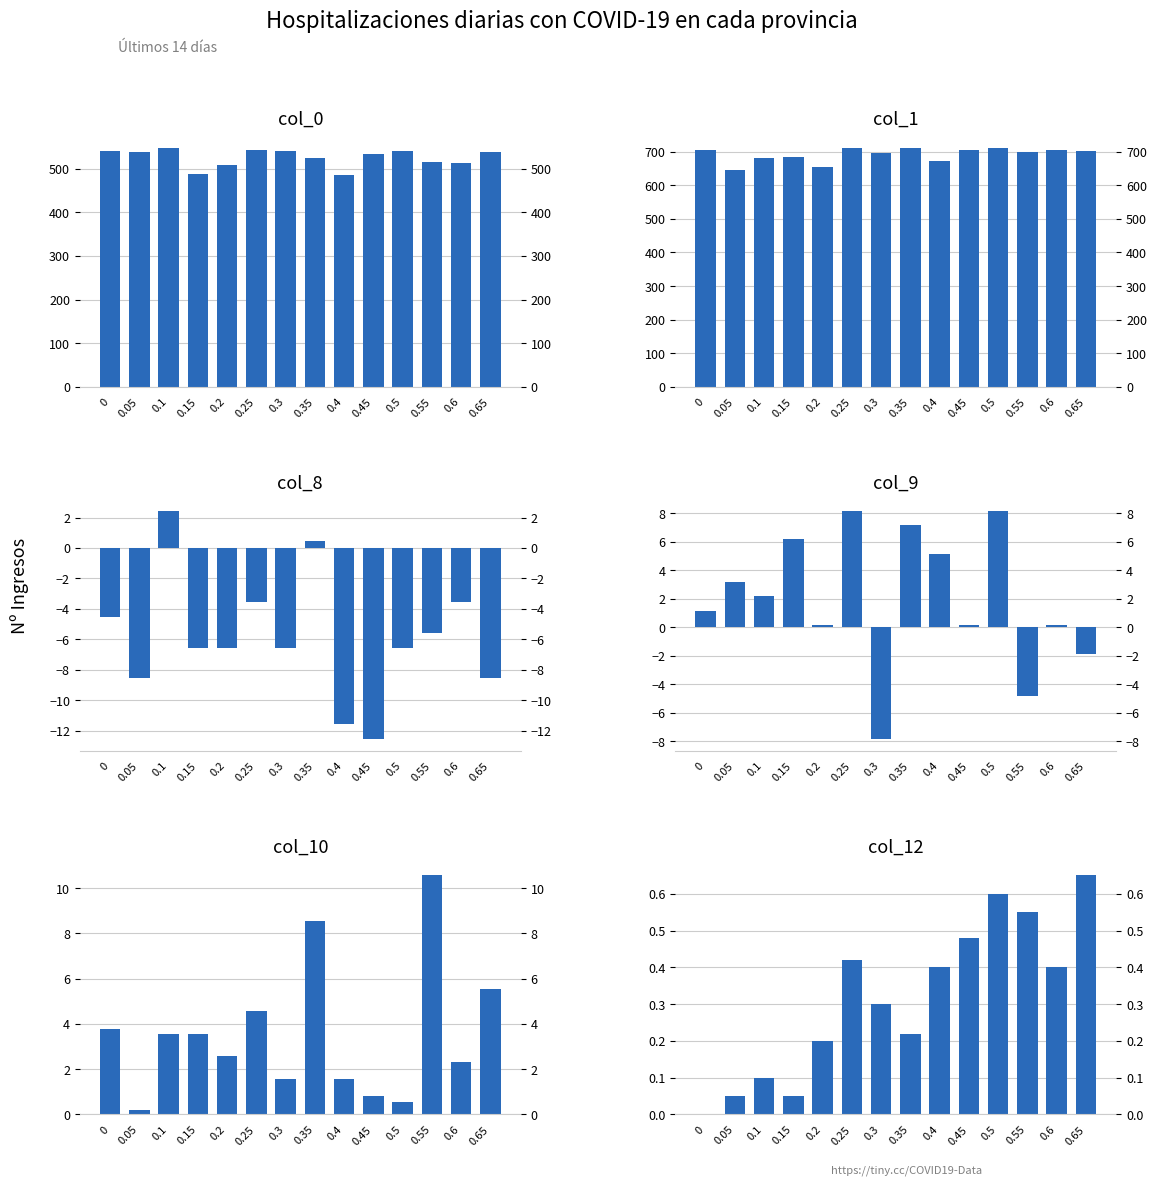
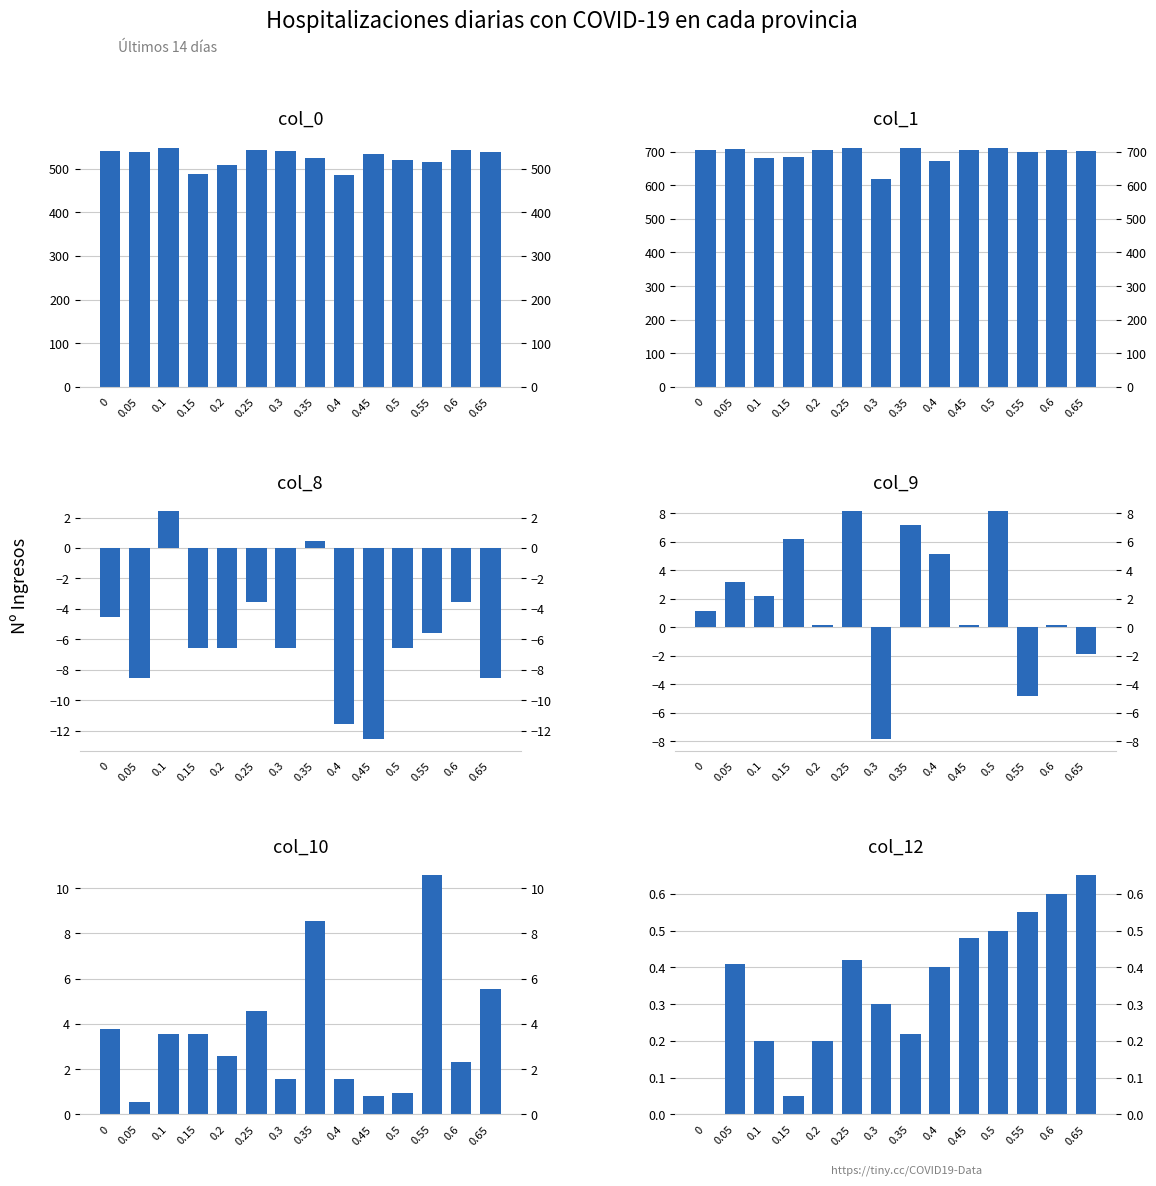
col_0, 0.5: 540 -> 520
col_0, 0.6: 510 -> 540
col_1, 0.05: 650 -> 710
col_1, 0.2: 650 -> 710
col_1, 0.3: 700 -> 620
col_10, 0.05: 0.2 -> 0.6
col_10, 0.5: 0.6 -> 0.9
col_12, 0.05: 0.05 -> 0.41
col_12, 0.1: 0.1 -> 0.2
col_12, 0.5: 0.6 -> 0.5
col_12, 0.6: 0.4 -> 0.6
